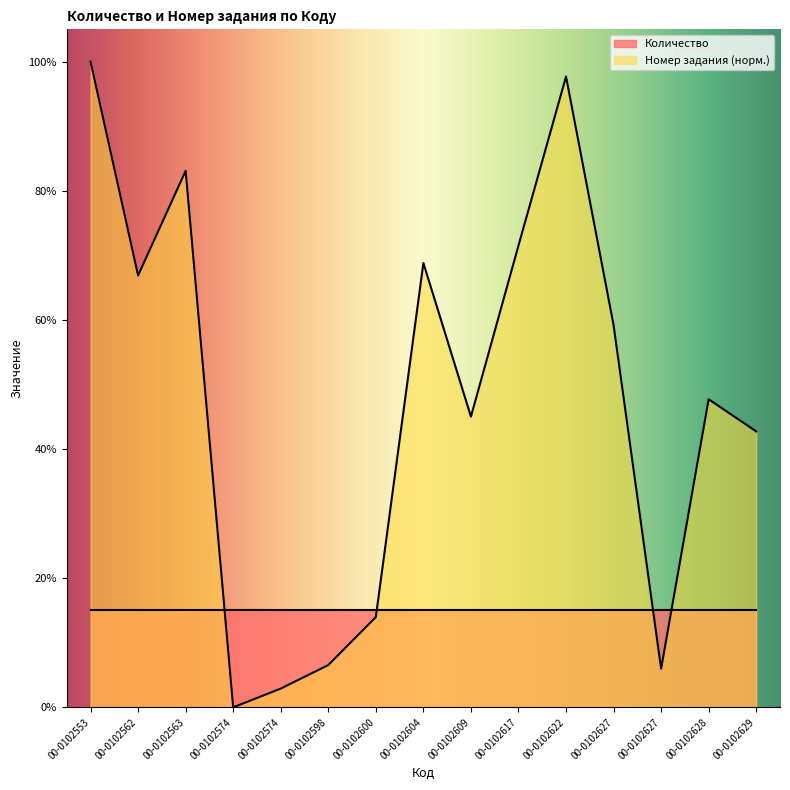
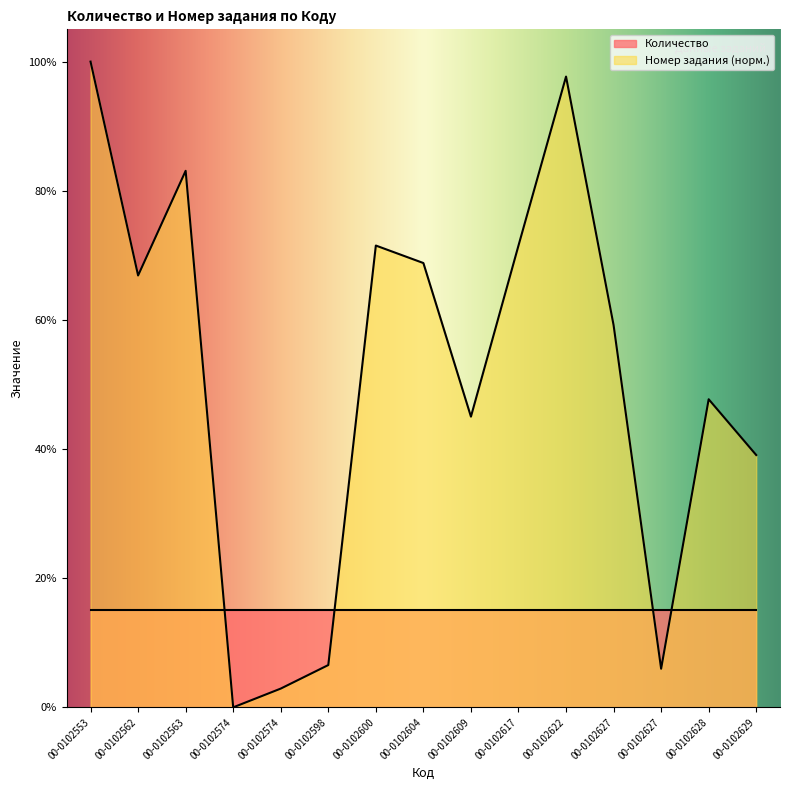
Номер задания (норм.), 00-0102600: 14% -> 72%
Номер задания (норм.), 00-0102629: 43% -> 39%
